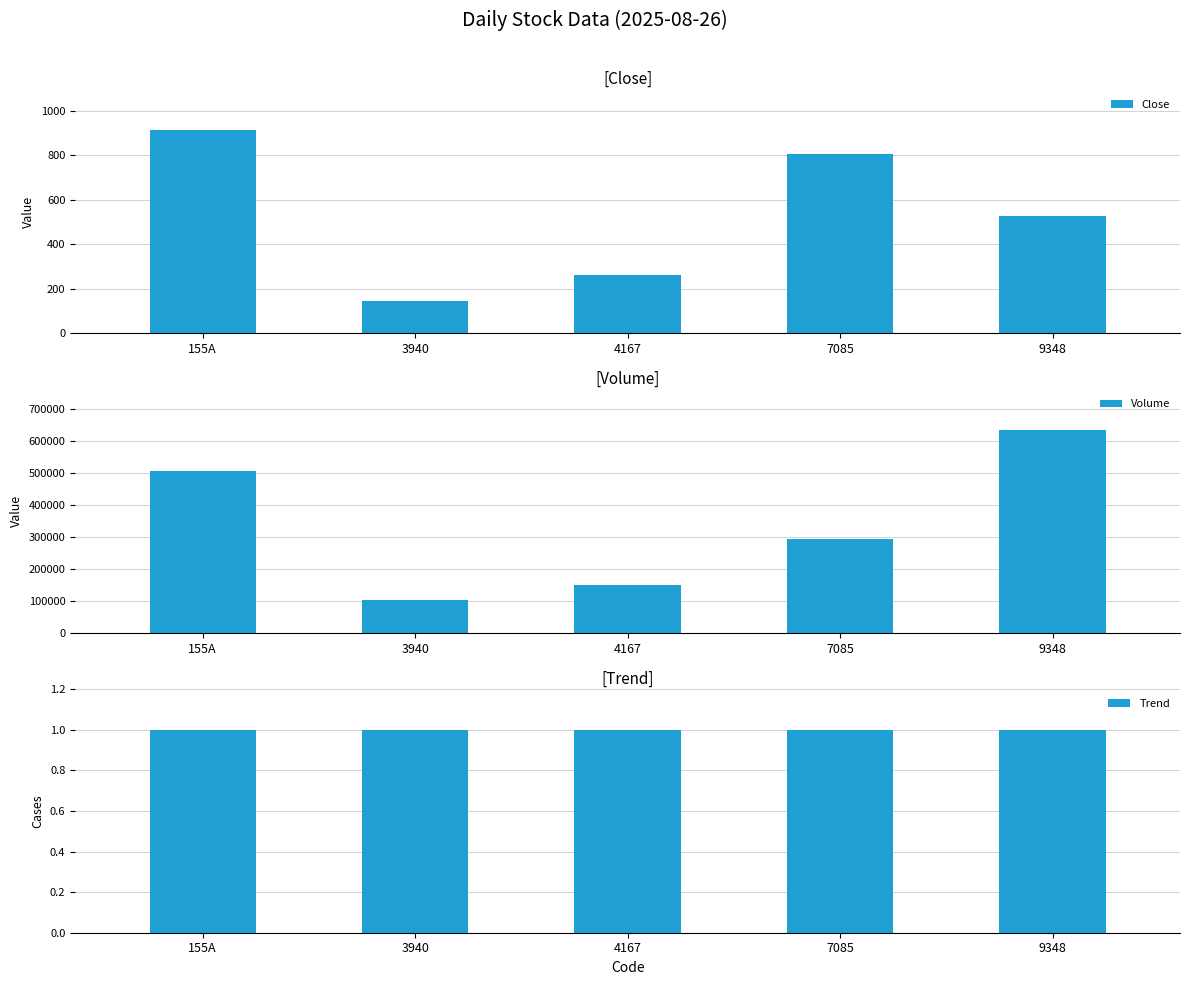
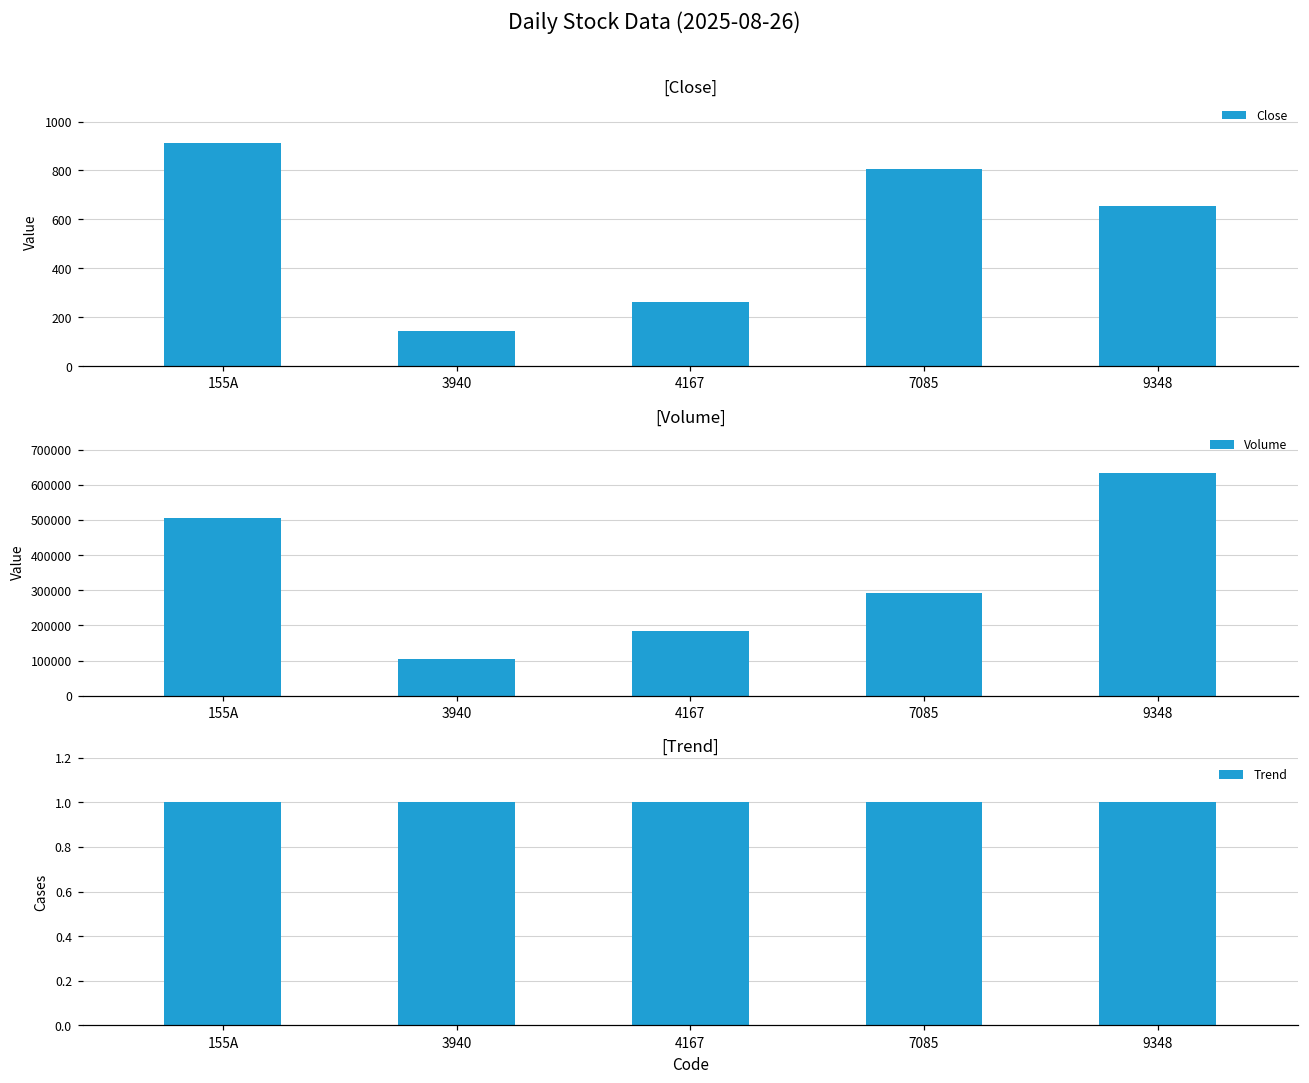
[Close], 9348: 530 -> 650
[Volume], 4167: 150000 -> 180000
